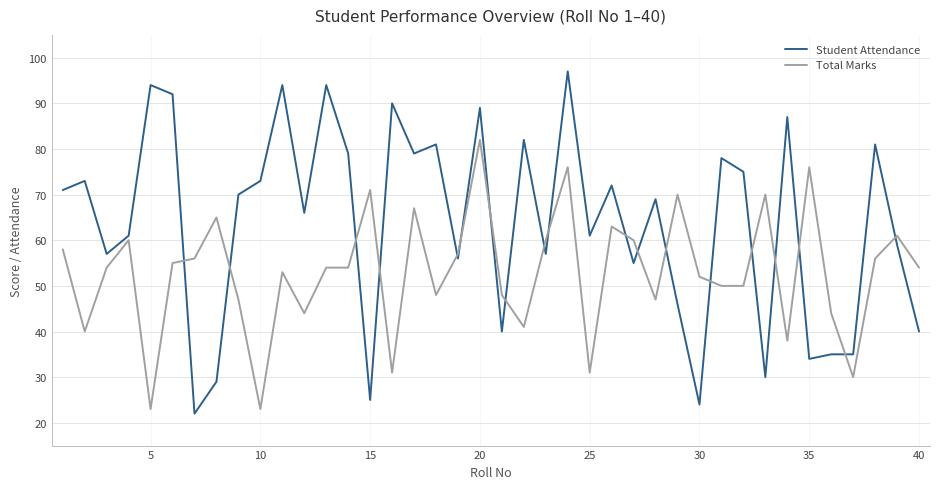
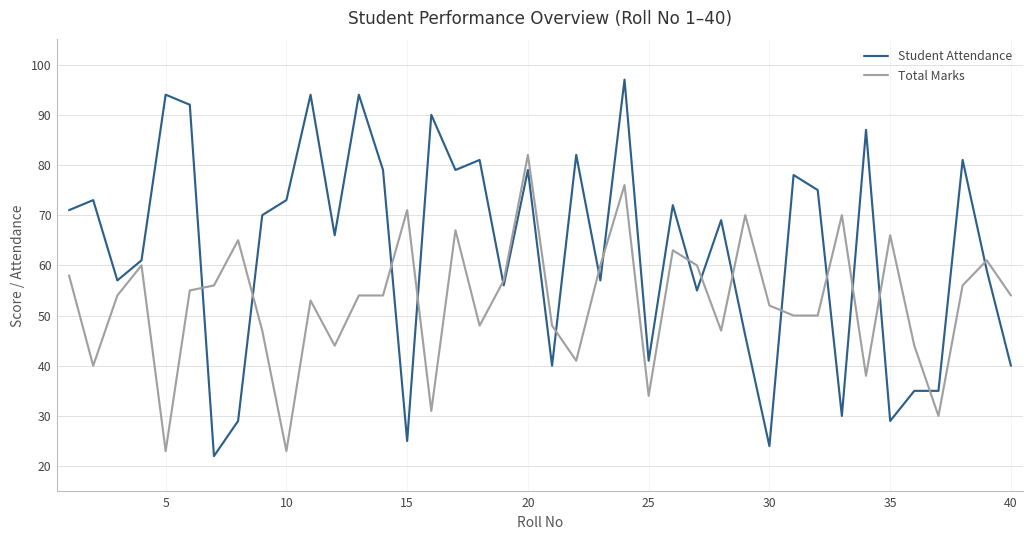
Student Attendance, 20: 89 -> 79
Student Attendance, 25: 61 -> 41
Total Marks, 25: 31 -> 34
Student Attendance, 35: 34 -> 29
Total Marks, 35: 76 -> 66
